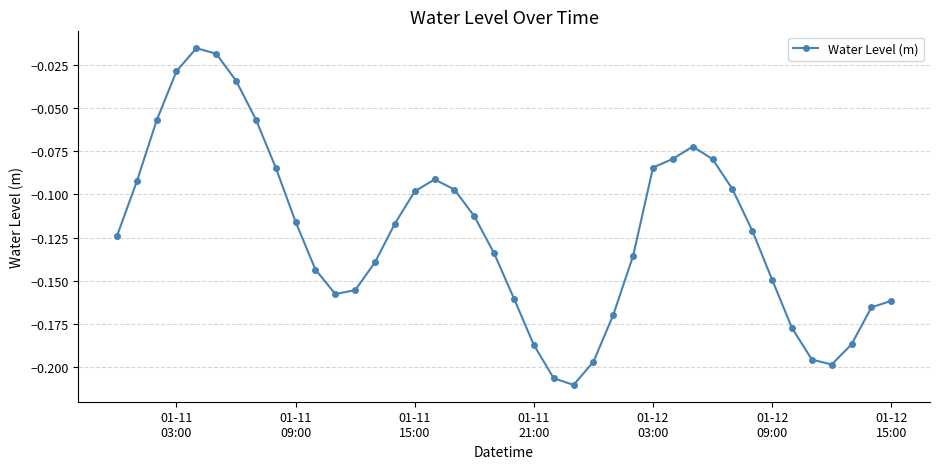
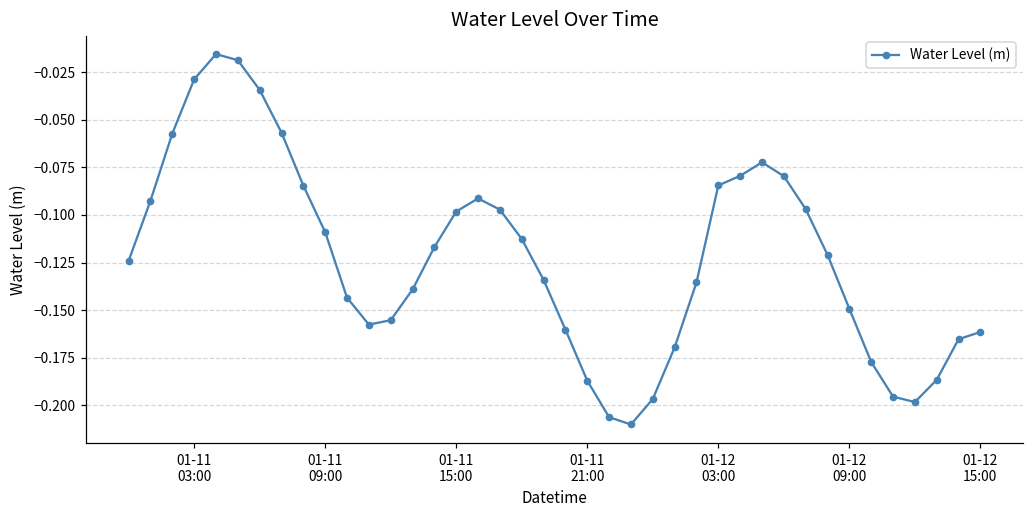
01-11 09:00: -0.116 -> -0.109
